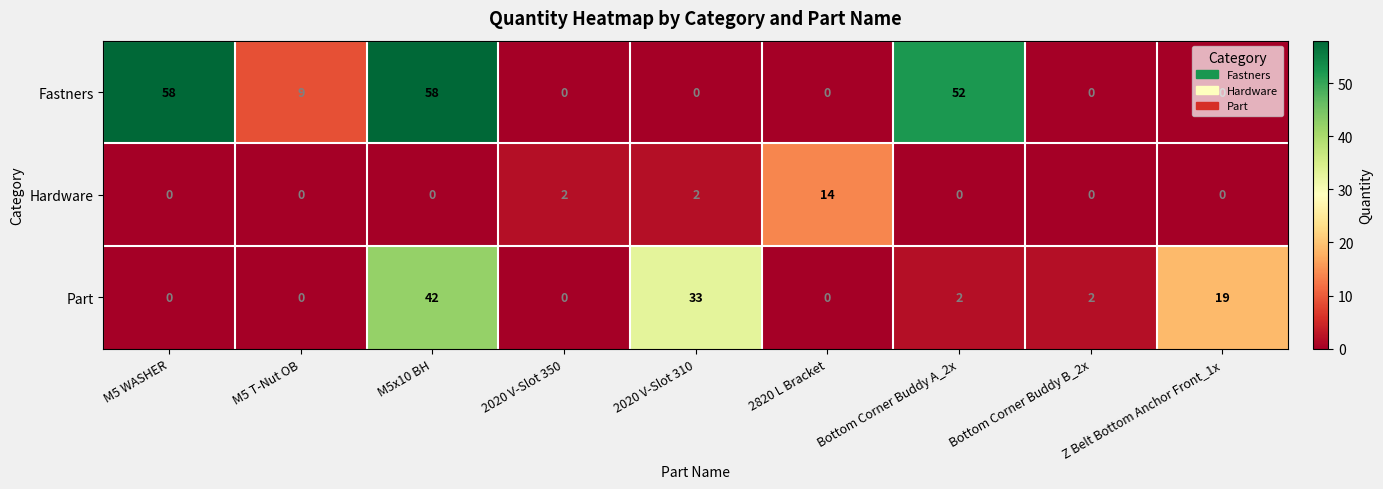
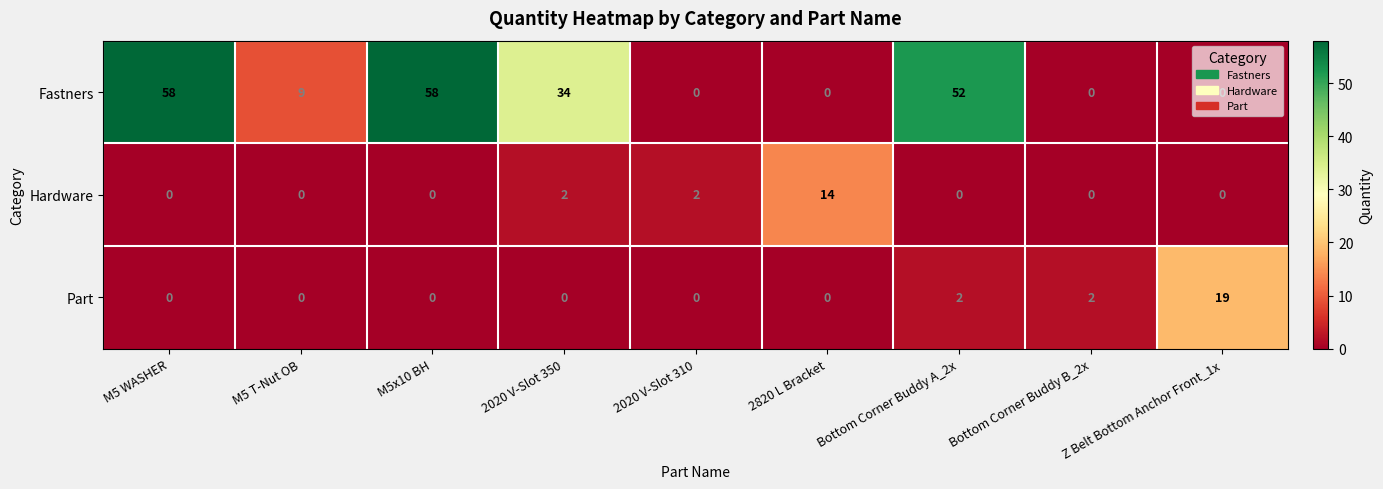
Fastners, 2020 V-Slot 350: 0 -> 34
Part, M5x10 BH: 42 -> 0
Part, 2020 V-Slot 310: 33 -> 0
